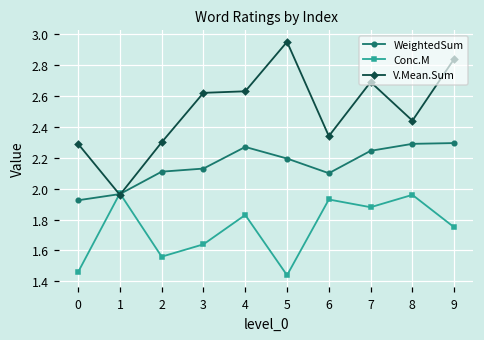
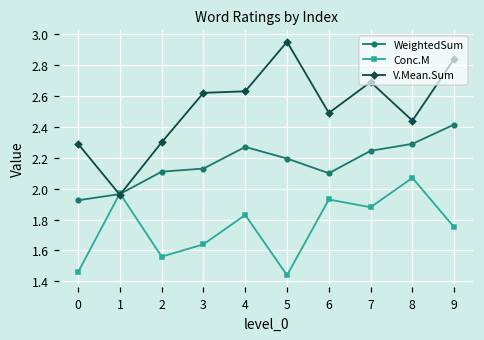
V.Mean.Sum, 6: 2.34 -> 2.49
Conc.M, 8: 1.96 -> 2.07
WeightedSum, 9: 2.30 -> 2.42
